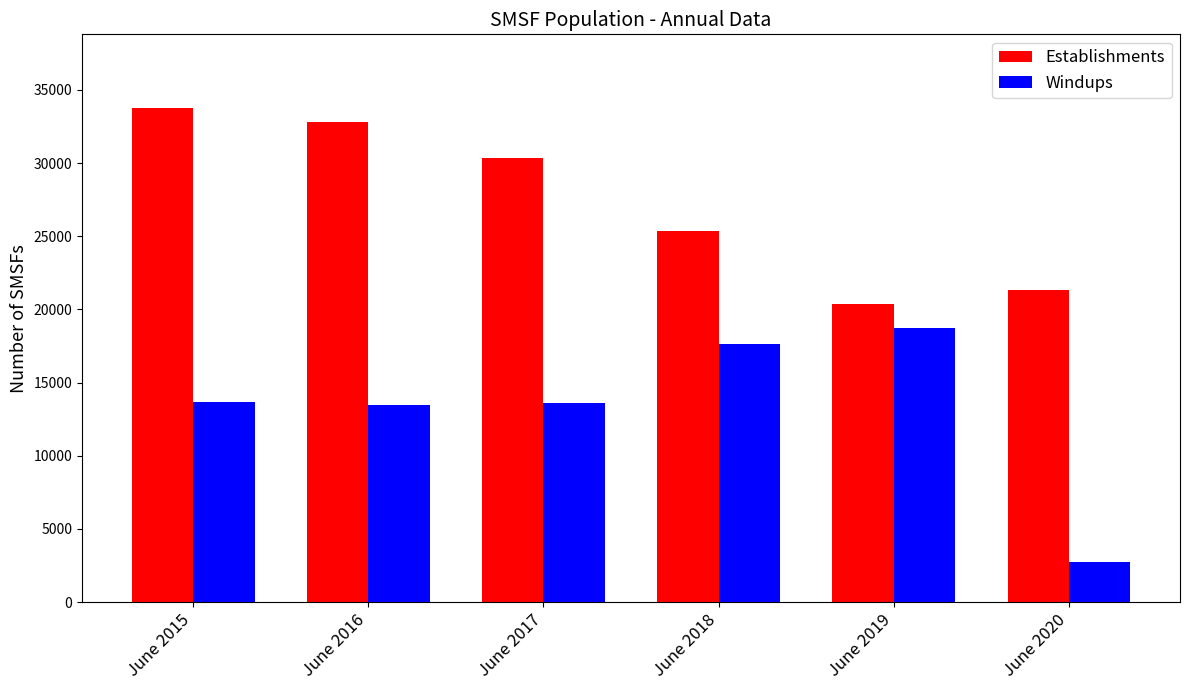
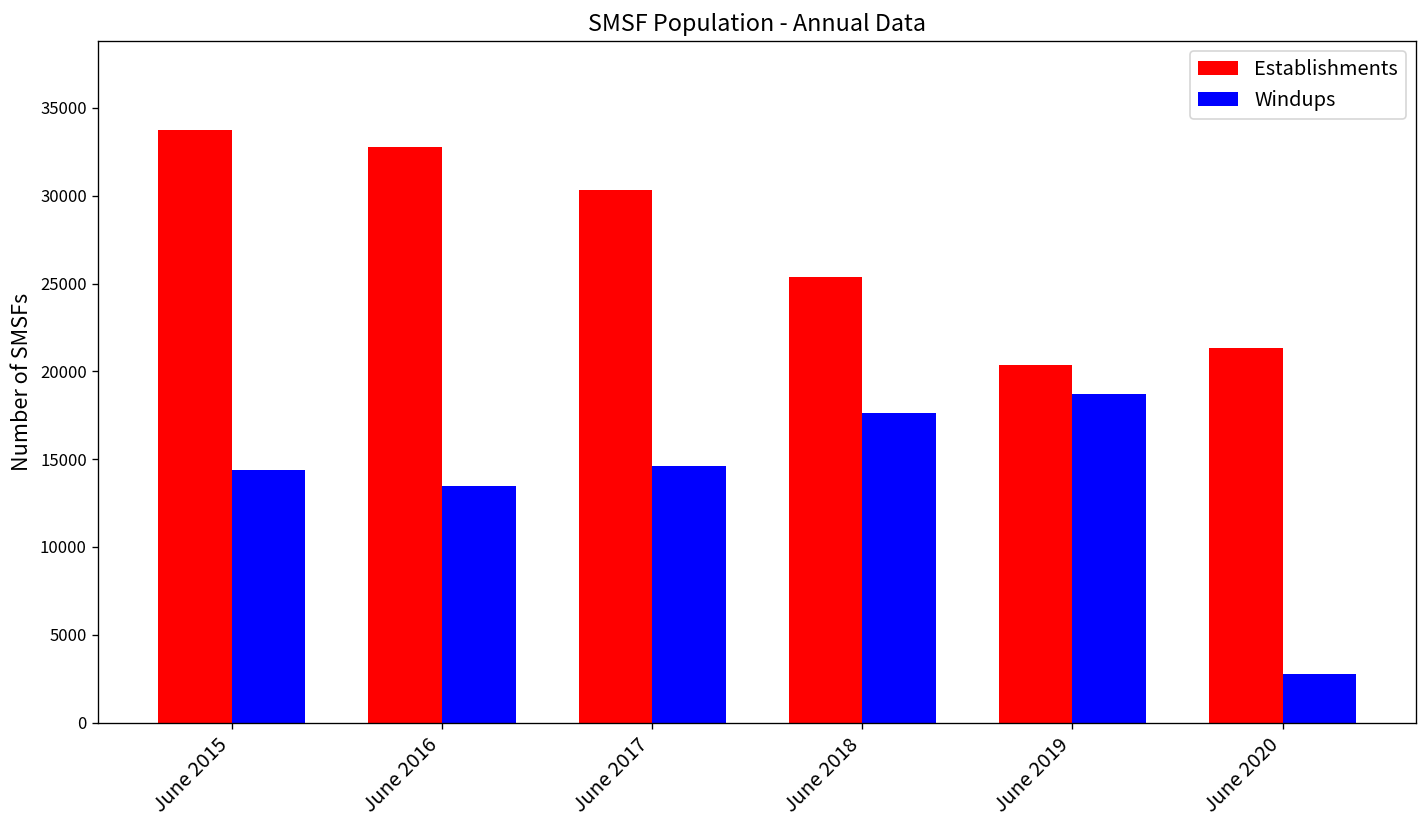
Windups, June 2015: 13700 -> 14400
Windups, June 2017: 13600 -> 14600
